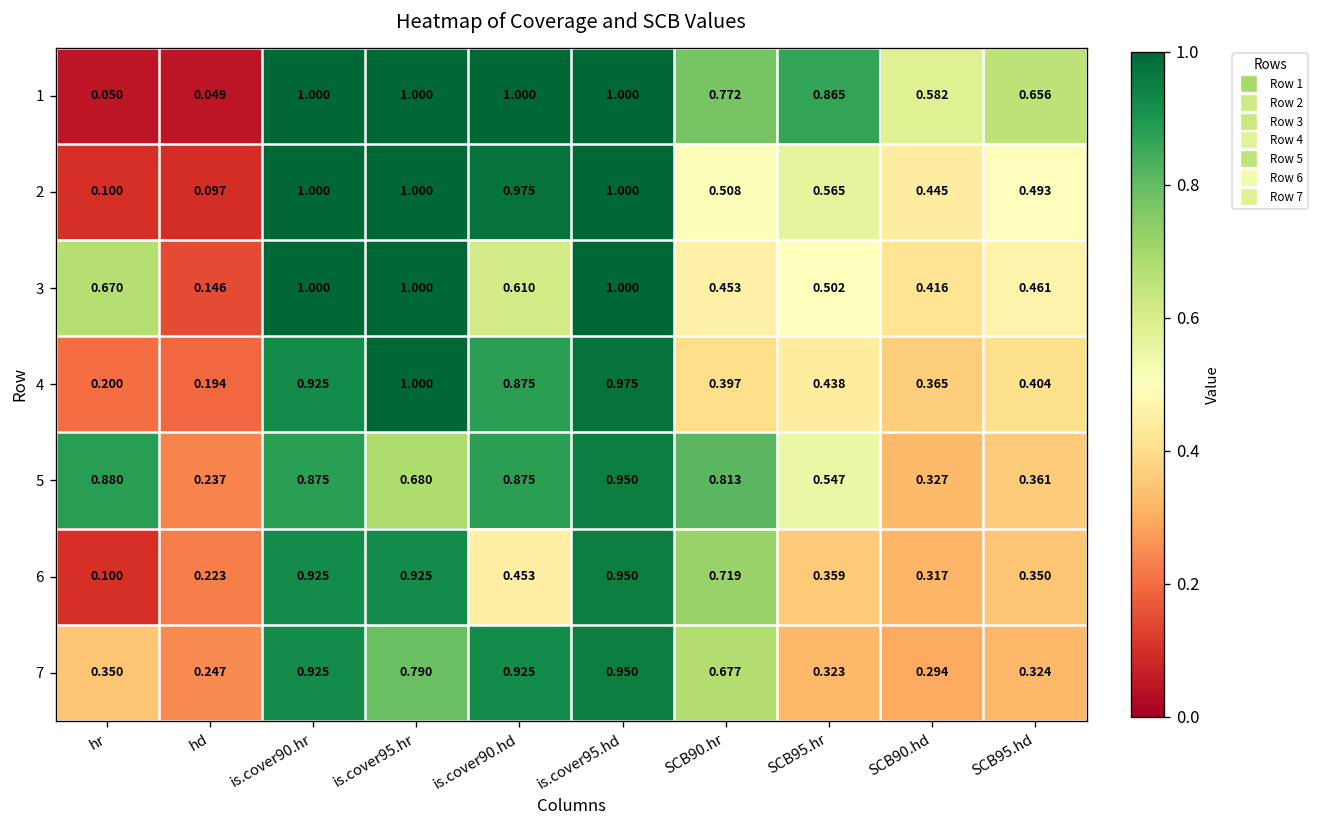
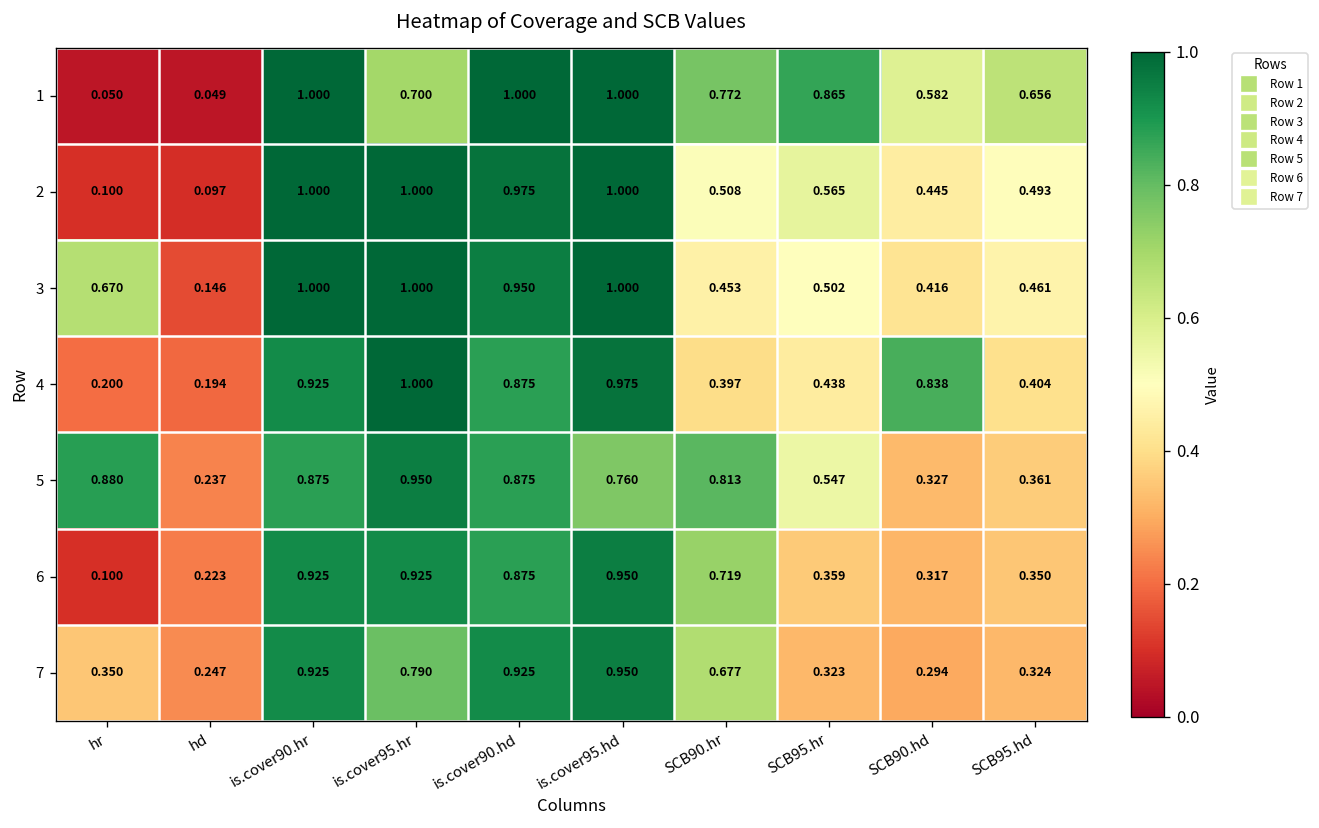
1, is.cover95.hr: 1.000 -> 0.700
3, is.cover90.hd: 0.610 -> 0.950
4, SCB90.hd: 0.365 -> 0.838
5, is.cover95.hr: 0.680 -> 0.950
5, is.cover95.hd: 0.950 -> 0.760
6, is.cover90.hd: 0.453 -> 0.875
